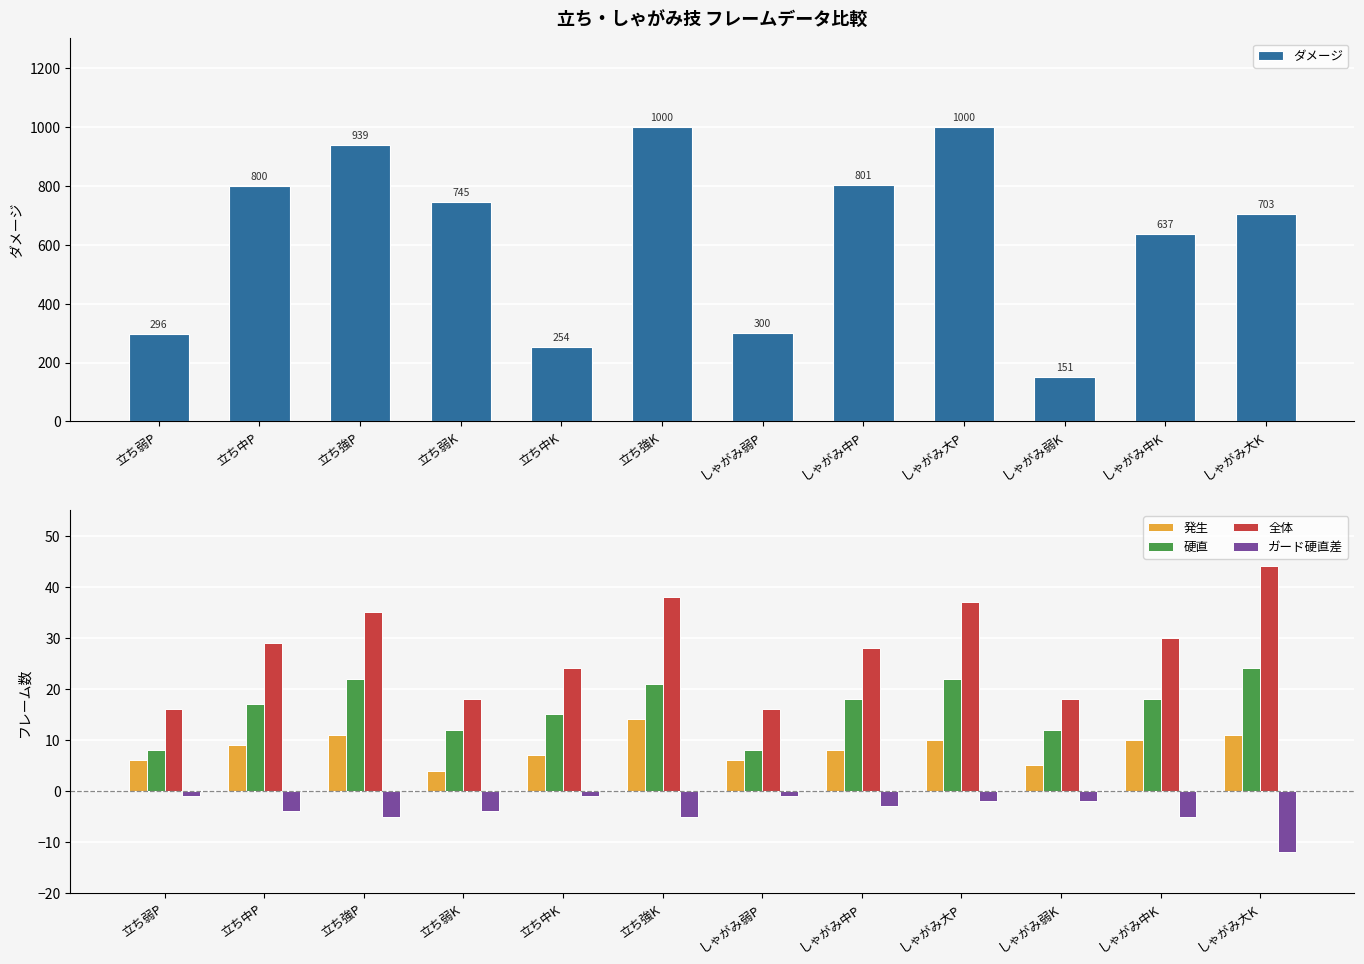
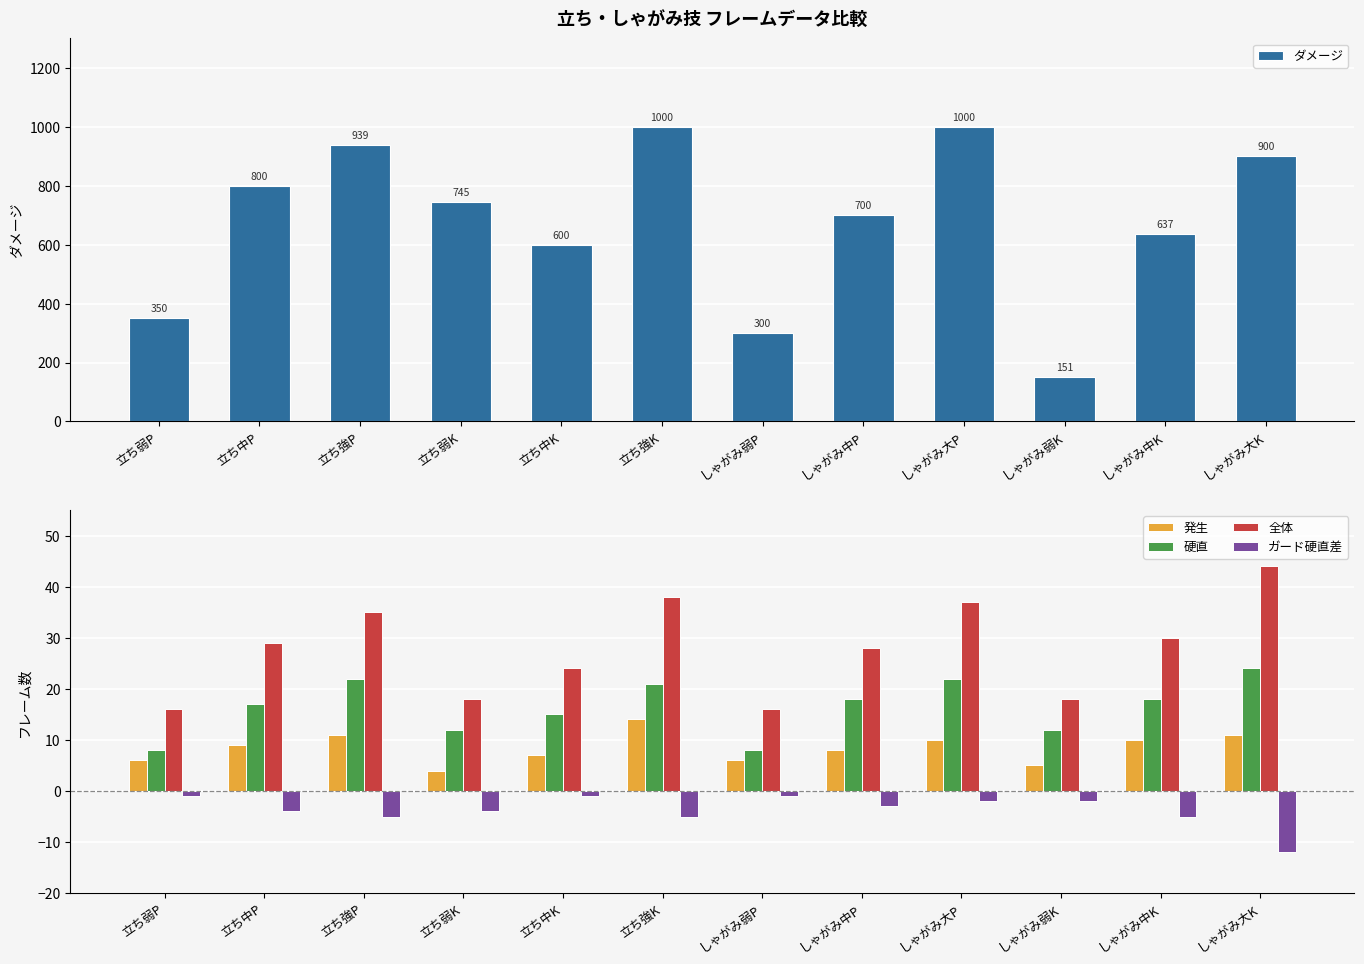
立ち・しゃがみ技 フレームデータ比較, 立ち弱P: 296 -> 350
立ち・しゃがみ技 フレームデータ比較, 立ち中K: 254 -> 600
立ち・しゃがみ技 フレームデータ比較, しゃがみ中P: 801 -> 700
立ち・しゃがみ技 フレームデータ比較, しゃがみ大K: 703 -> 900
